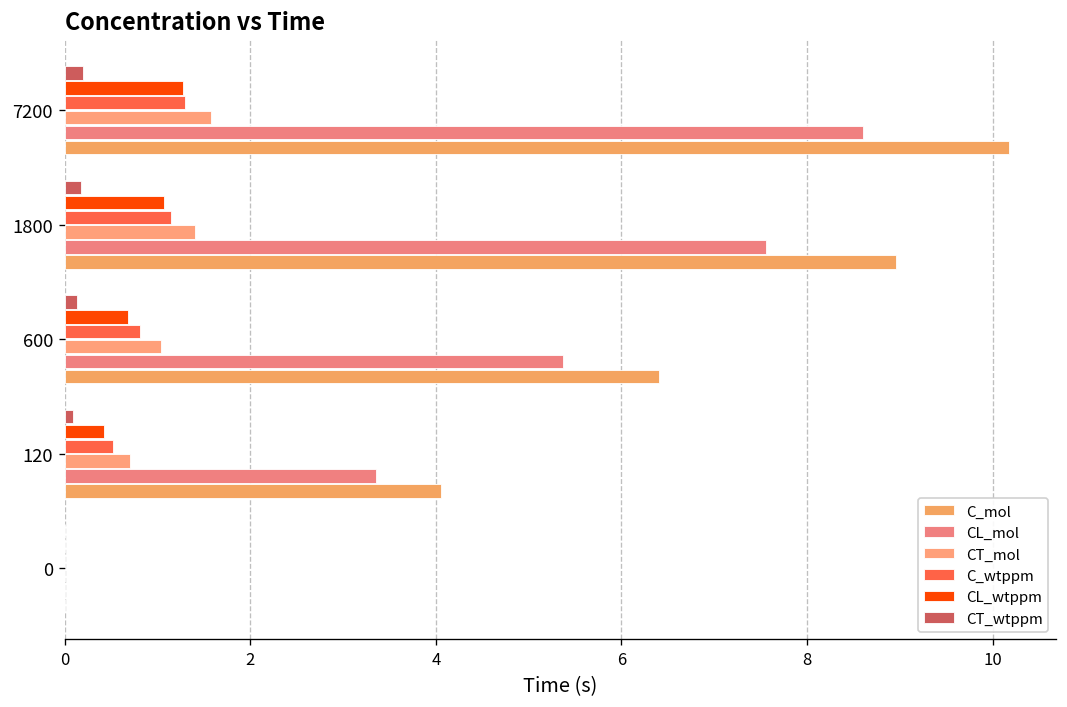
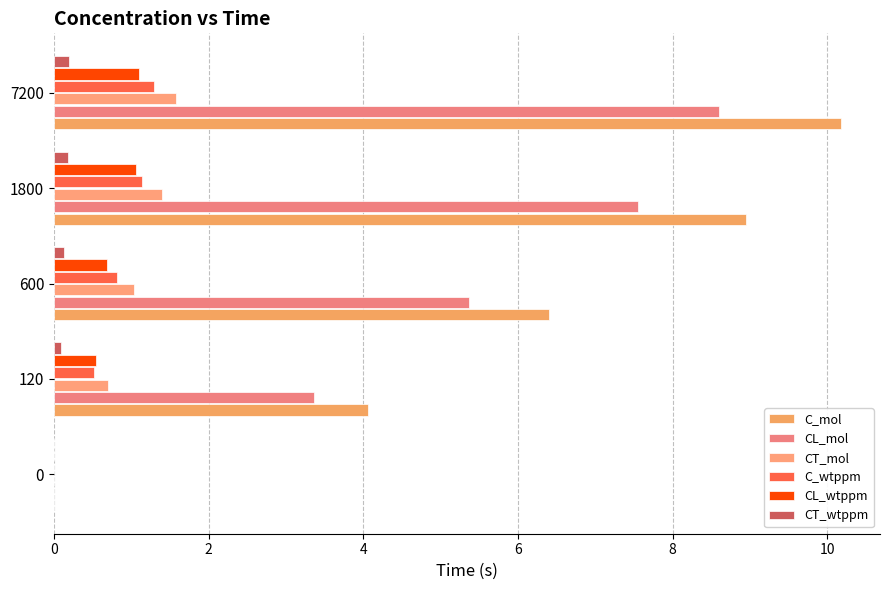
CL_wtppm, 7200: 1.3 -> 1.1
CL_wtppm, 120: 0.4 -> 0.5
